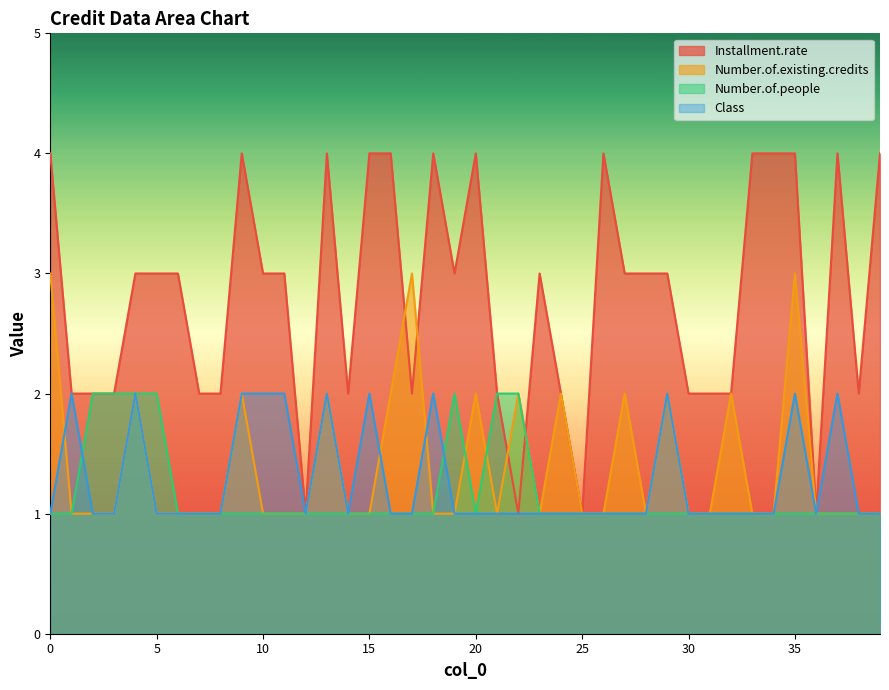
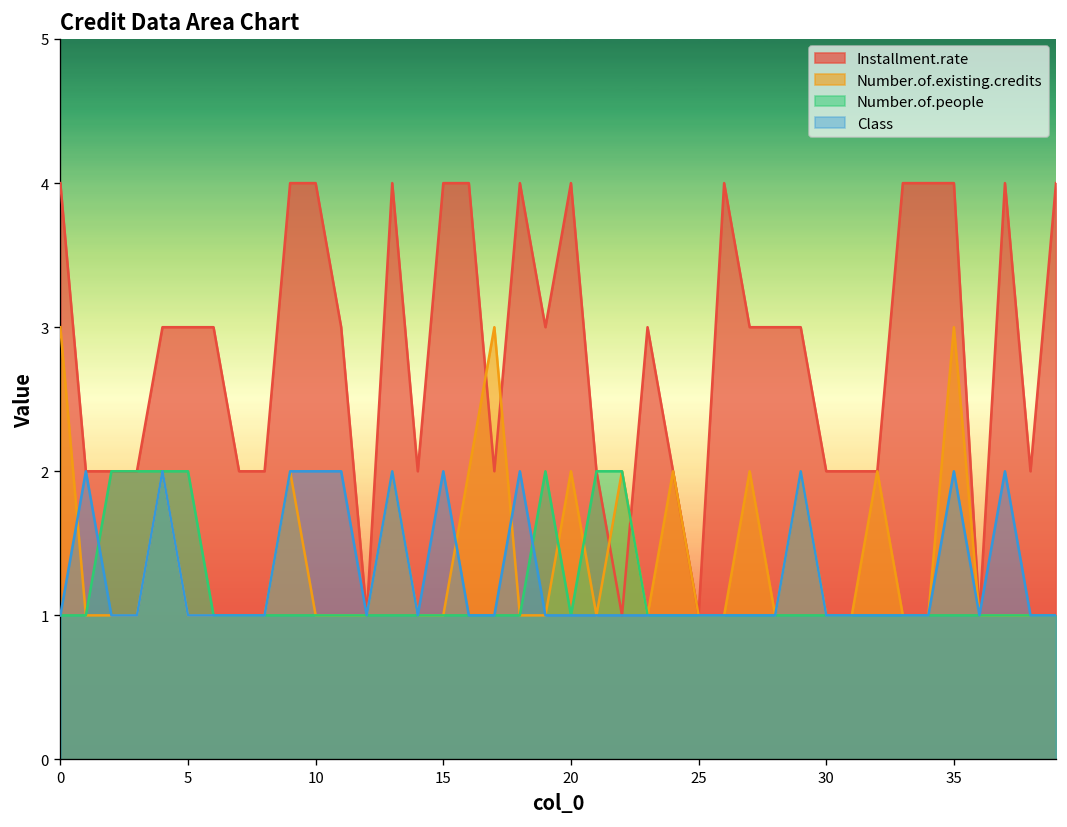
Installment.rate, 10: 3 -> 4
